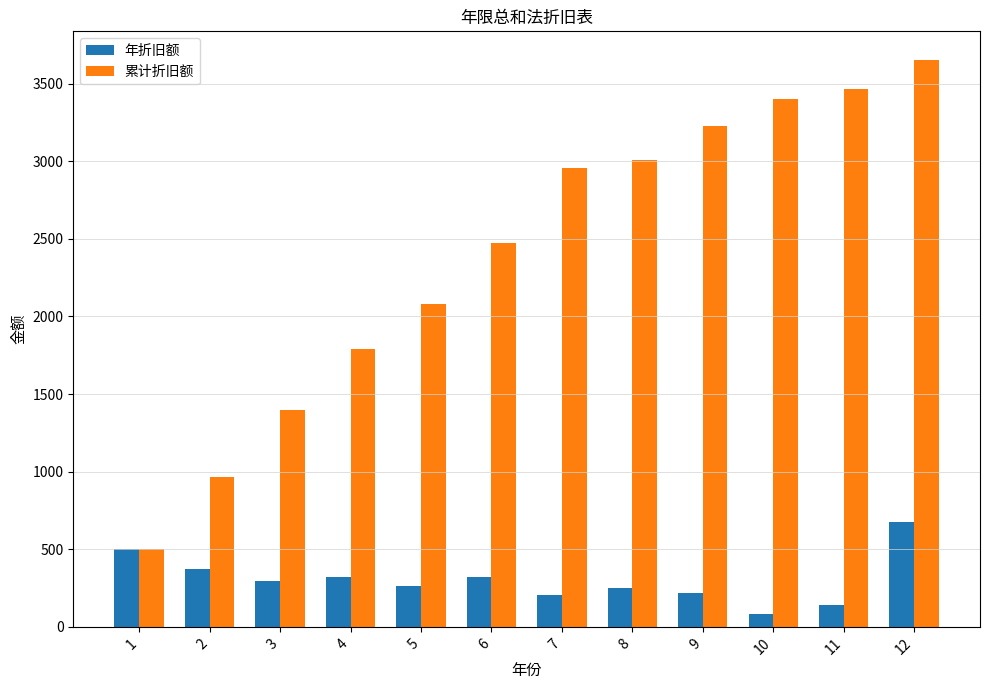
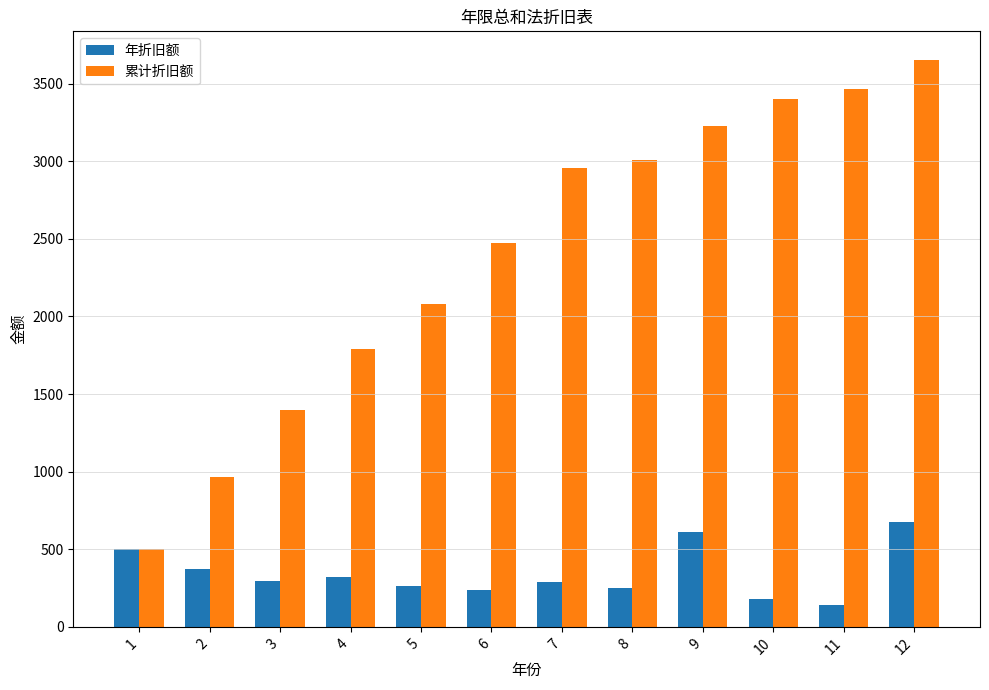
年折旧额, 6: 320 -> 240
年折旧额, 7: 200 -> 290
年折旧额, 9: 210 -> 610
年折旧额, 10: 80 -> 180
